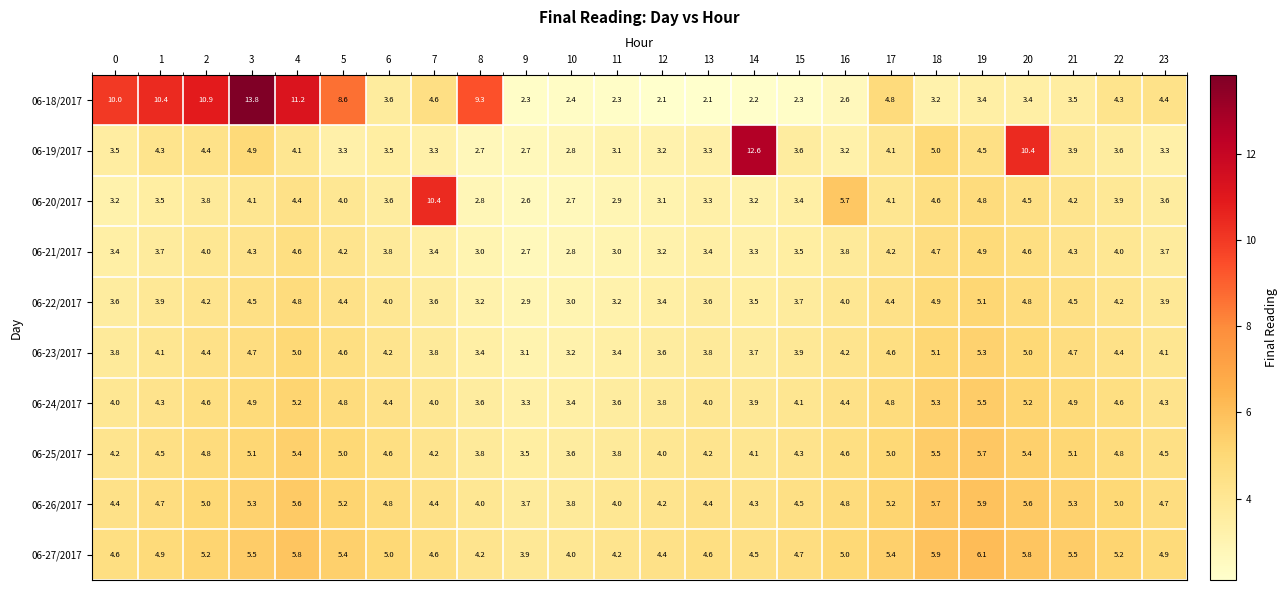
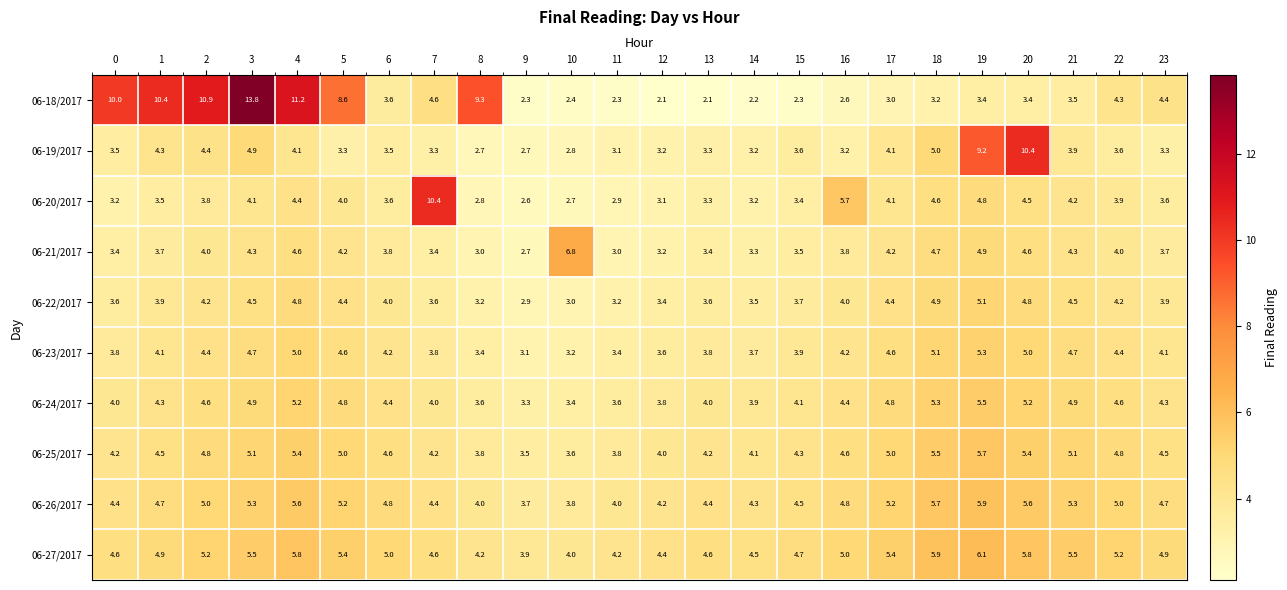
06-18/2017, 17: 4.8 -> 3.0
06-19/2017, 14: 12.6 -> 3.2
06-19/2017, 19: 4.5 -> 9.2
06-21/2017, 10: 2.8 -> 6.8
